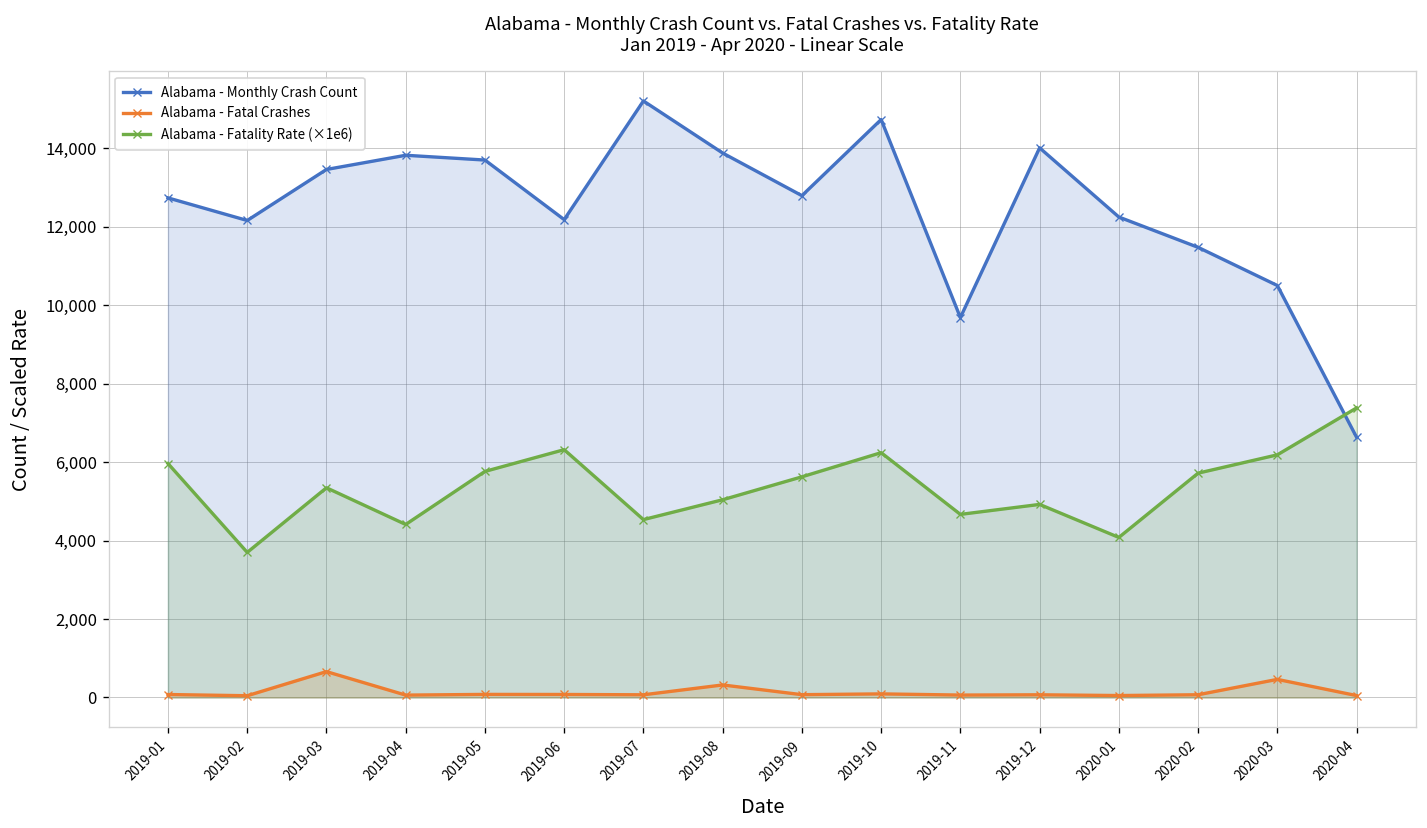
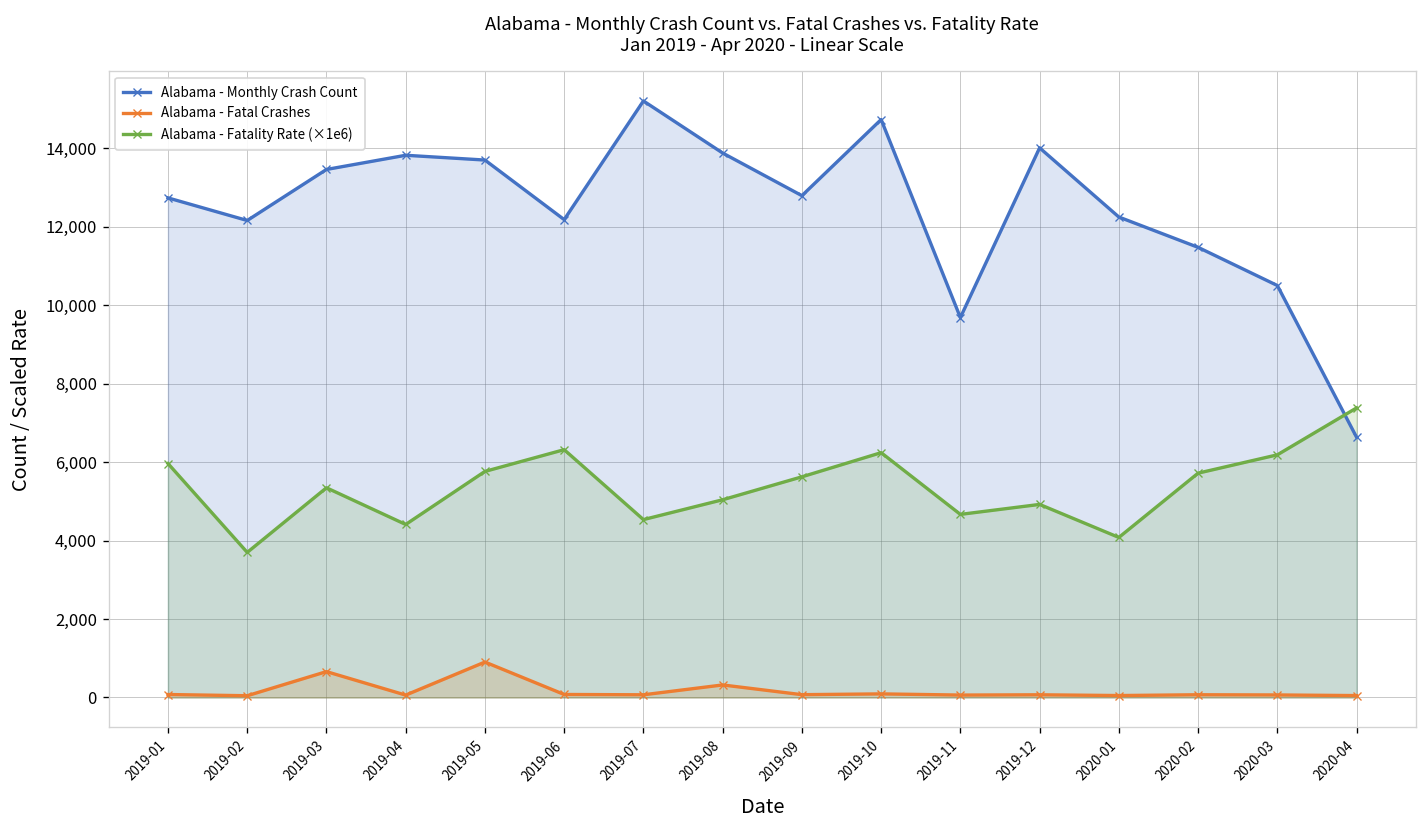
Alabama - Fatal Crashes, 2019-05: 100 -> 900
Alabama - Fatal Crashes, 2020-03: 500 -> 100
